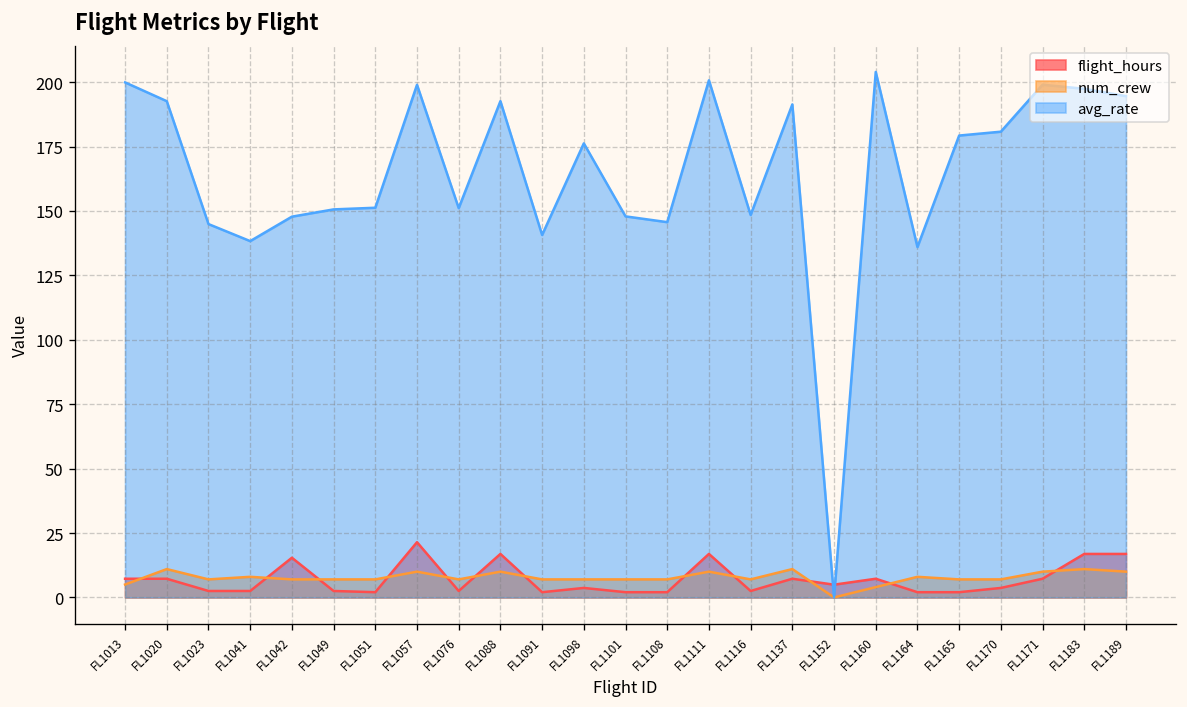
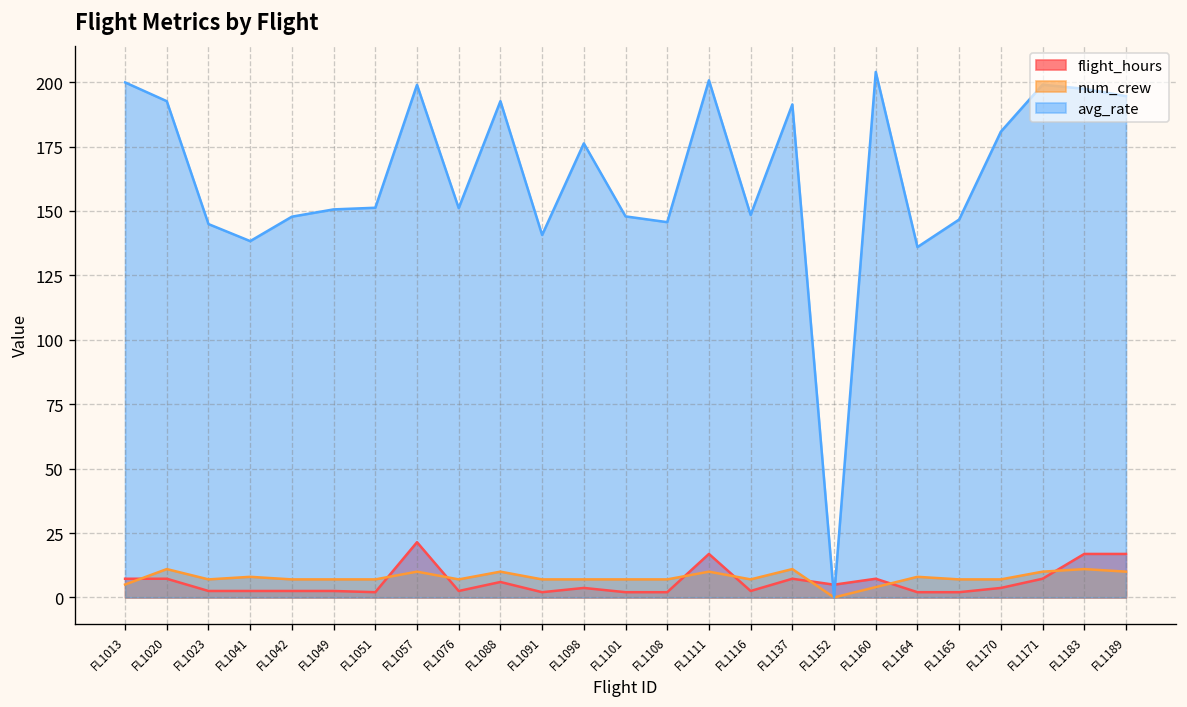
flight_hours, FL1042: 15 -> 3
flight_hours, FL1088: 17 -> 6
avg_rate, FL1165: 179 -> 147
